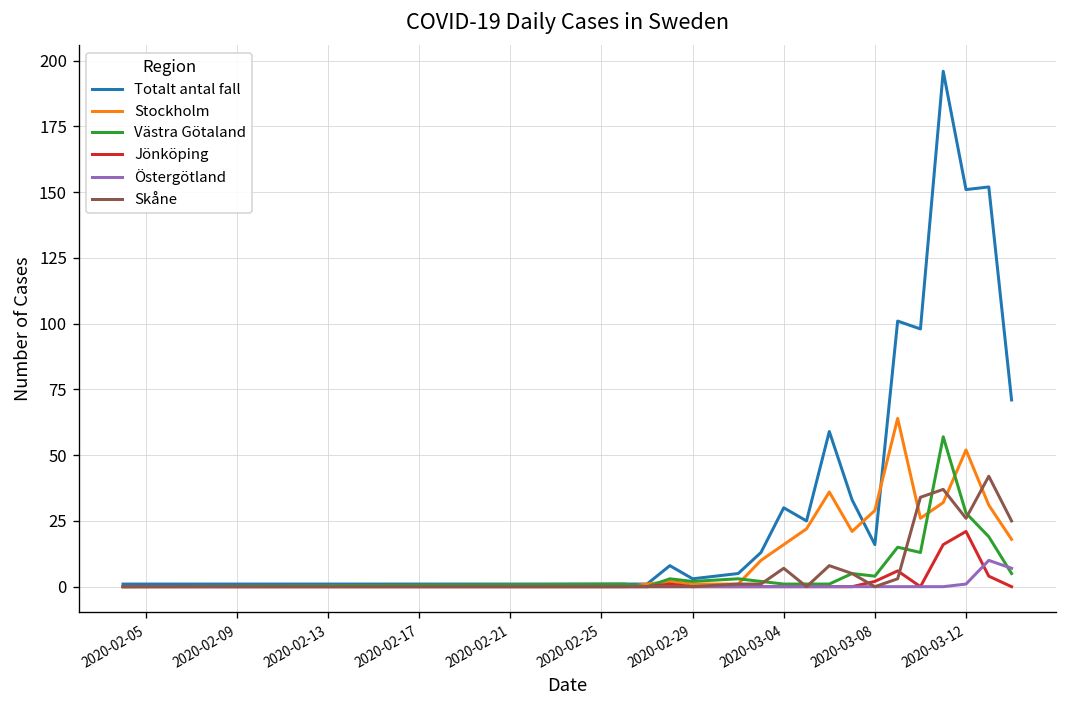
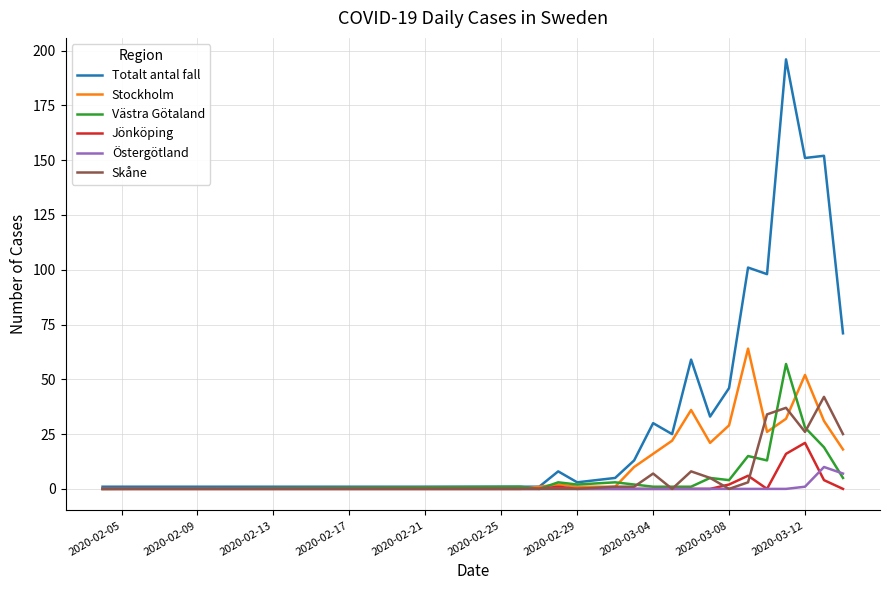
Totalt antal fall, 2020-03-08: 16 -> 46
